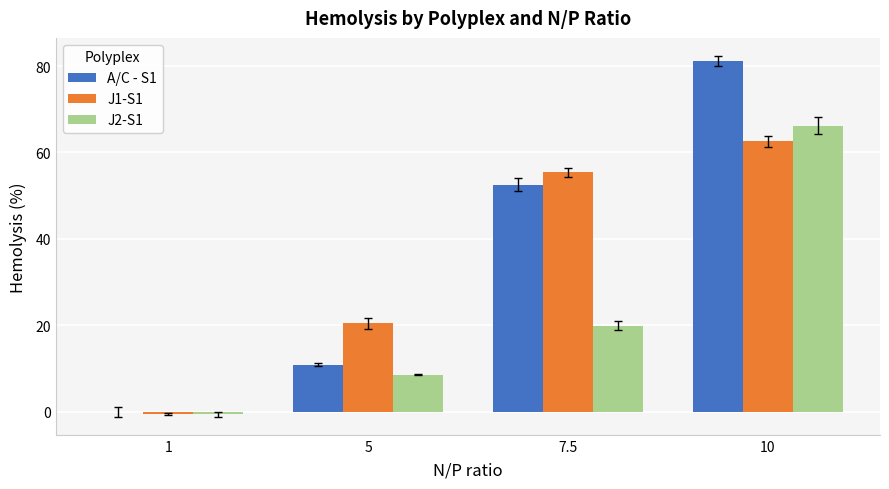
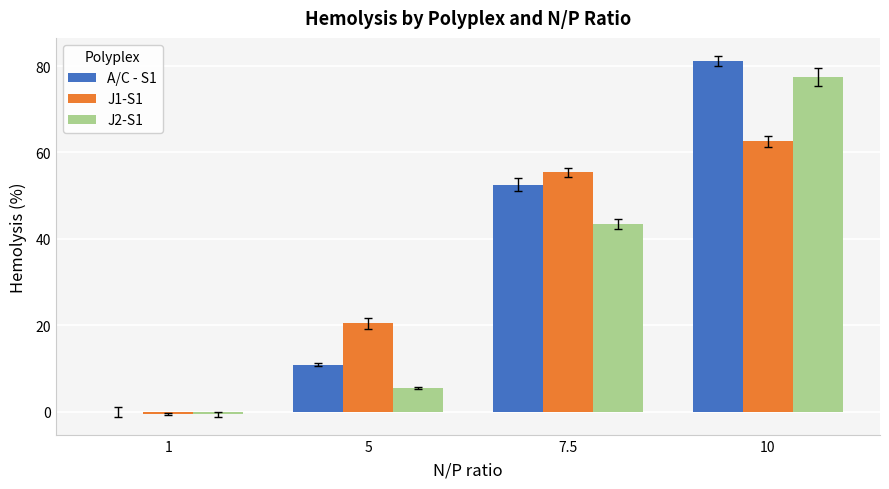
J2-S1, 5: 9 -> 5
J2-S1, 7.5: 20 -> 43
J2-S1, 10: 66 -> 78
